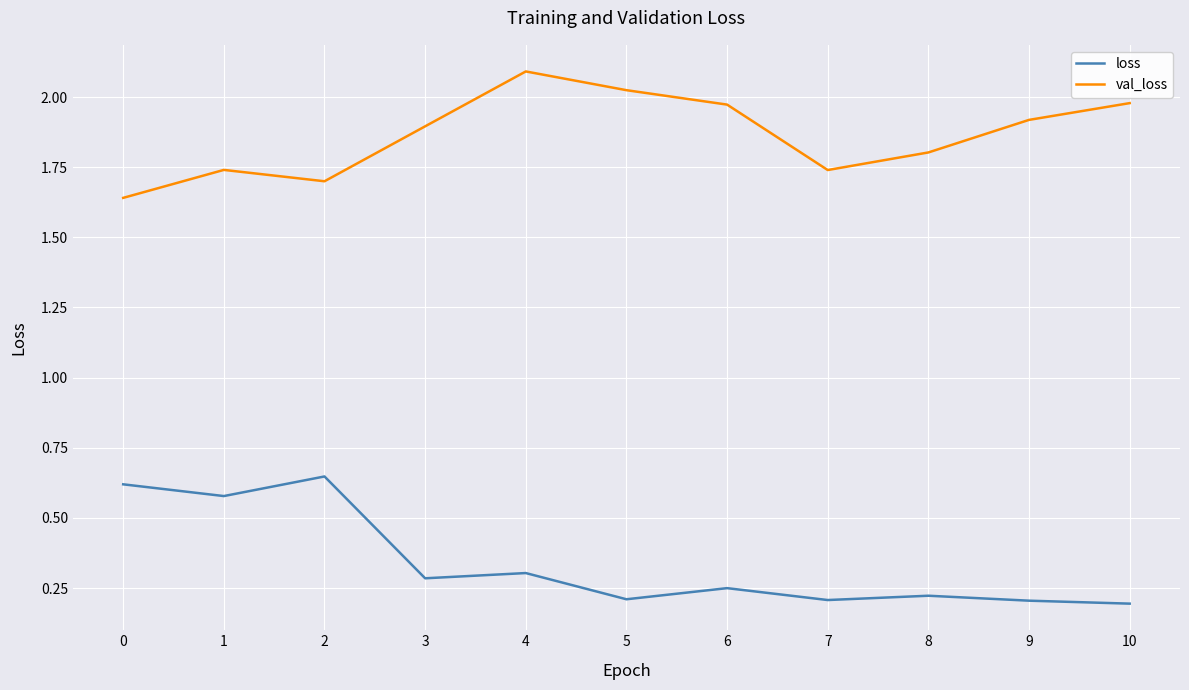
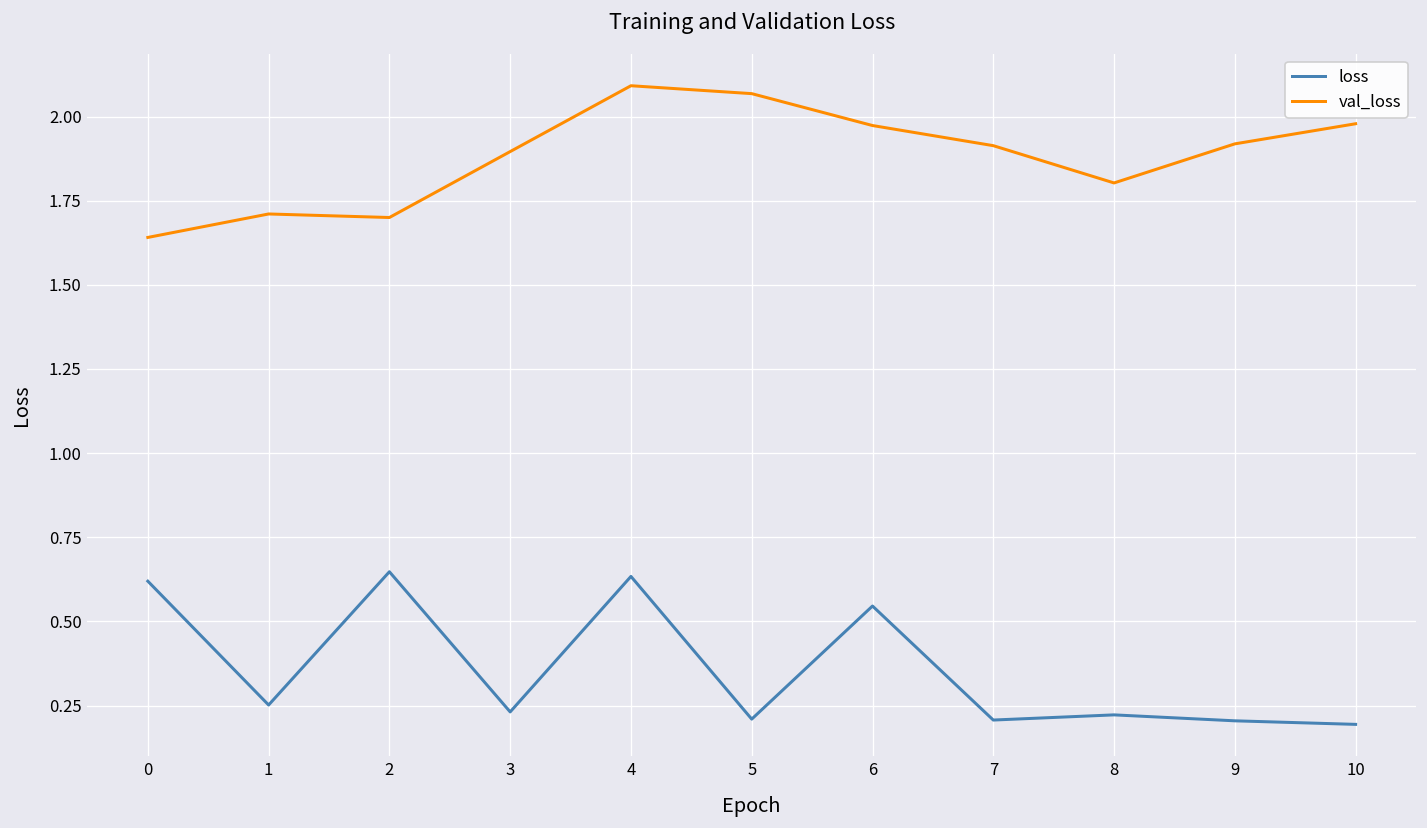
loss, 1: 0.58 -> 0.25
val_loss, 1: 1.74 -> 1.71
loss, 3: 0.28 -> 0.23
loss, 4: 0.30 -> 0.63
val_loss, 5: 2.02 -> 2.07
loss, 6: 0.25 -> 0.55
val_loss, 7: 1.74 -> 1.91
